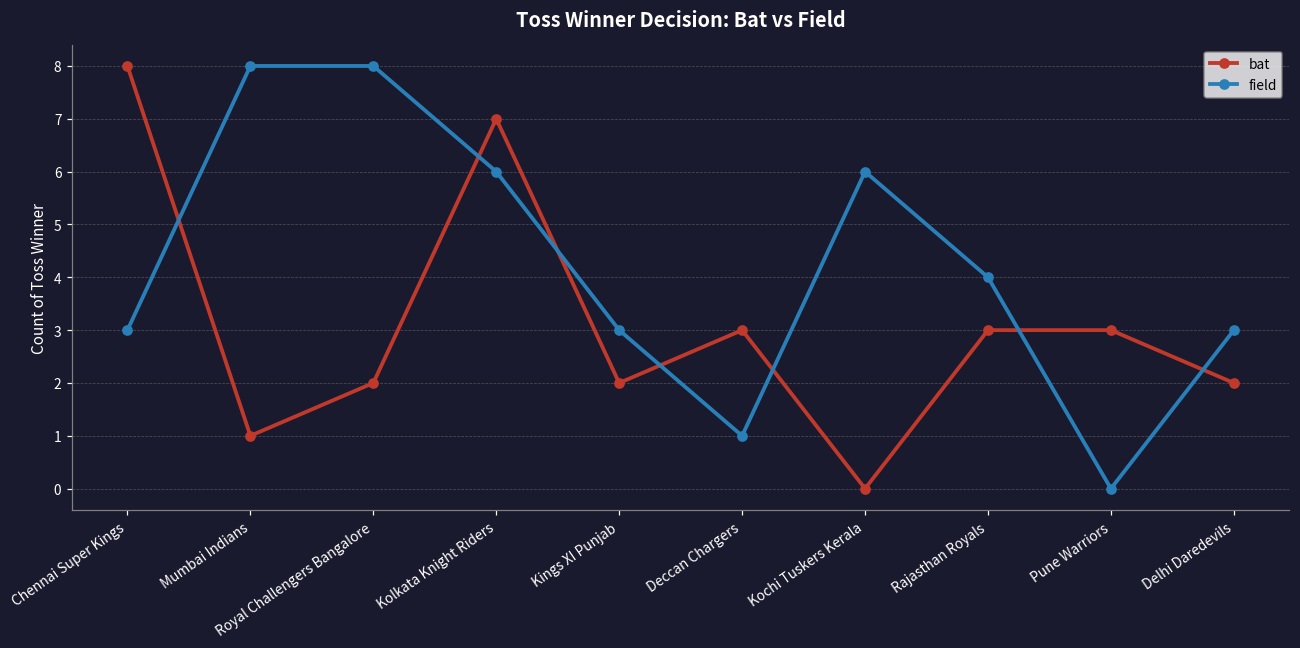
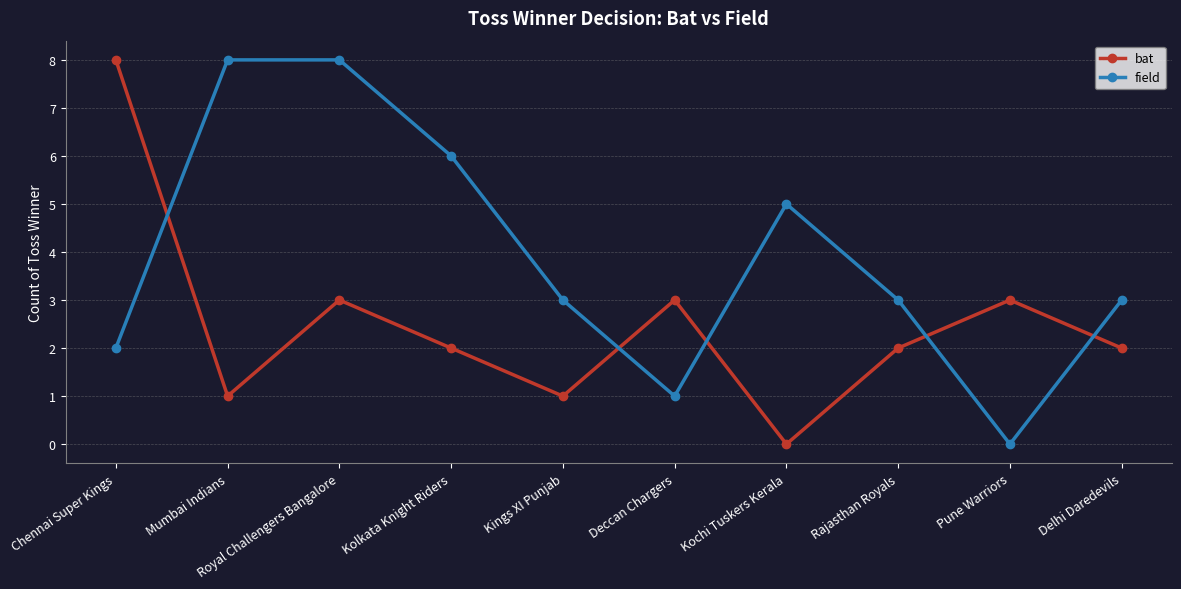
field, Chennai Super Kings: 3 -> 2
bat, Royal Challengers Bangalore: 2 -> 3
bat, Kolkata Knight Riders: 7 -> 2
bat, Kings XI Punjab: 2 -> 1
field, Kochi Tuskers Kerala: 6 -> 5
bat, Rajasthan Royals: 3 -> 2
field, Rajasthan Royals: 4 -> 3
